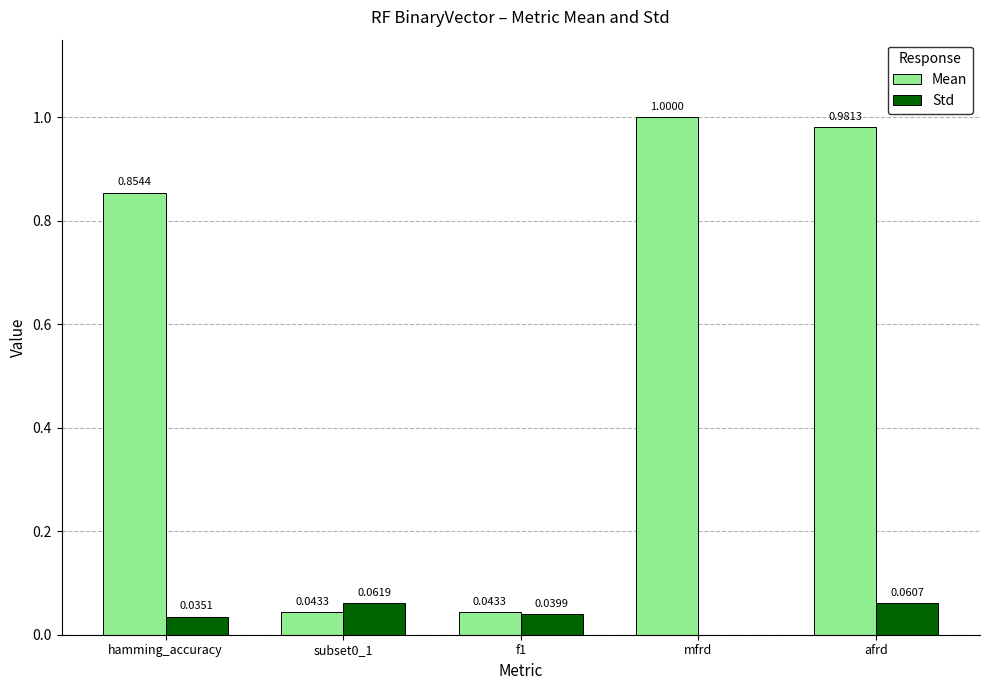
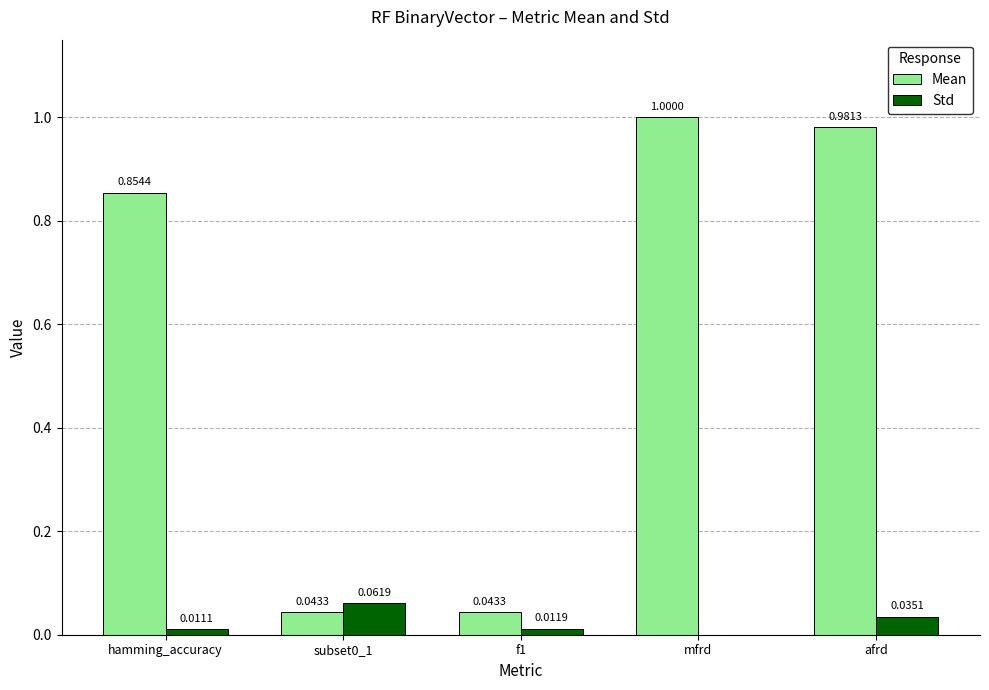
Std, hamming_accuracy: 0.0351 -> 0.0111
Std, f1: 0.0399 -> 0.0119
Std, afrd: 0.0607 -> 0.0351
